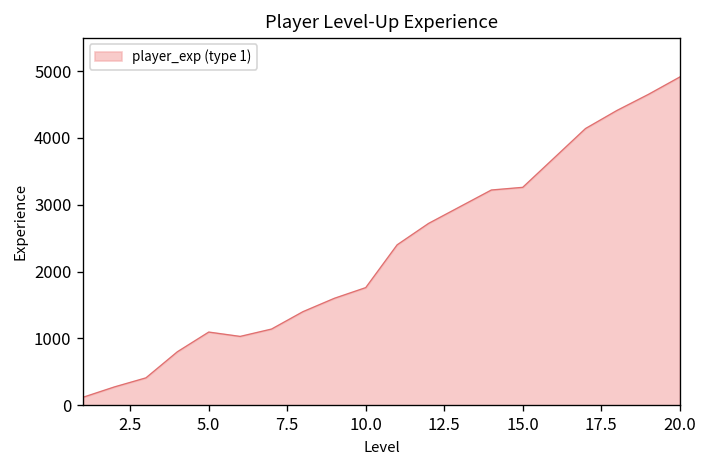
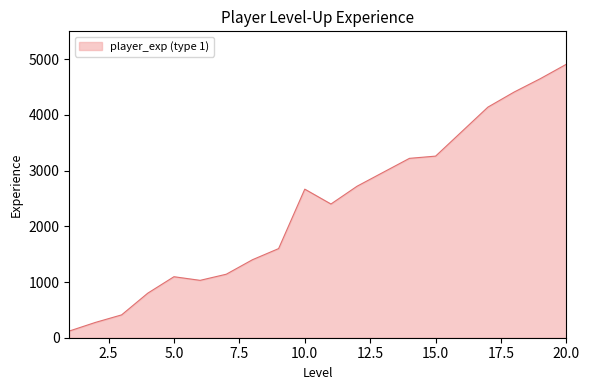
10.0: 1800 -> 2700
